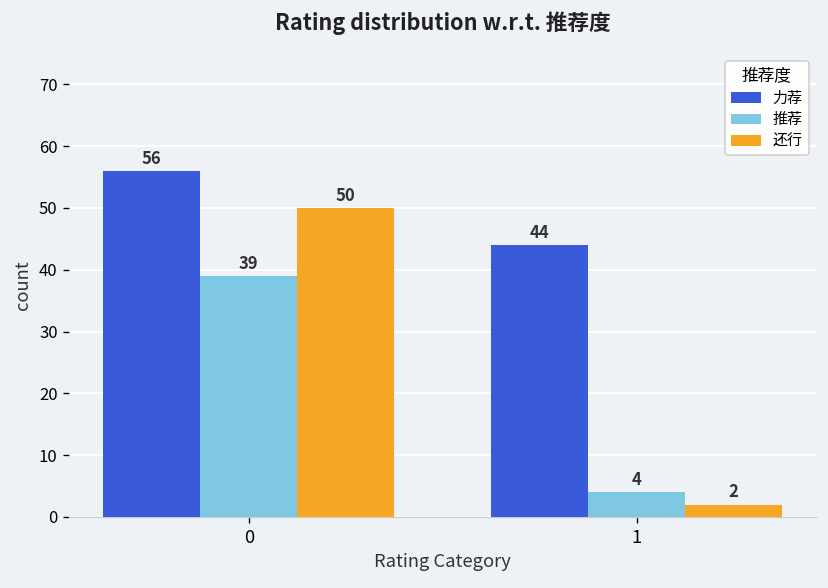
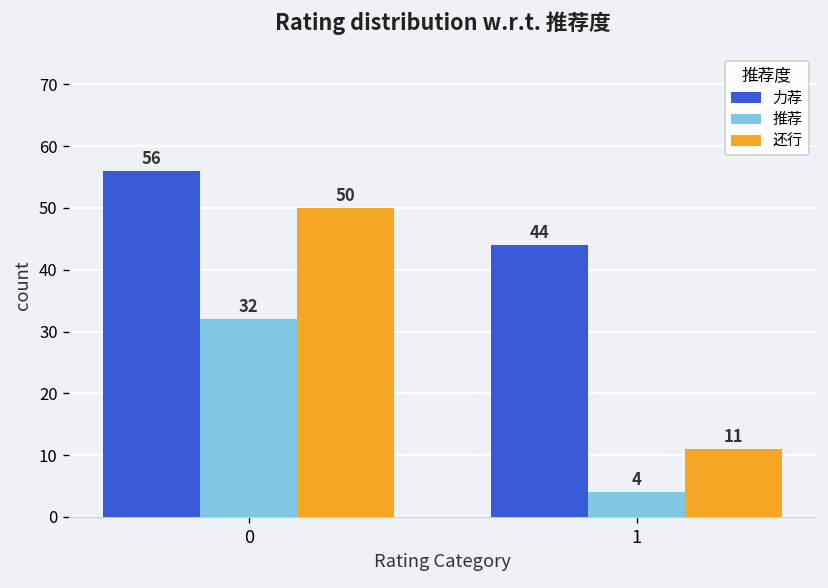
推荐, 0: 39 -> 32
还行, 1: 2 -> 11
